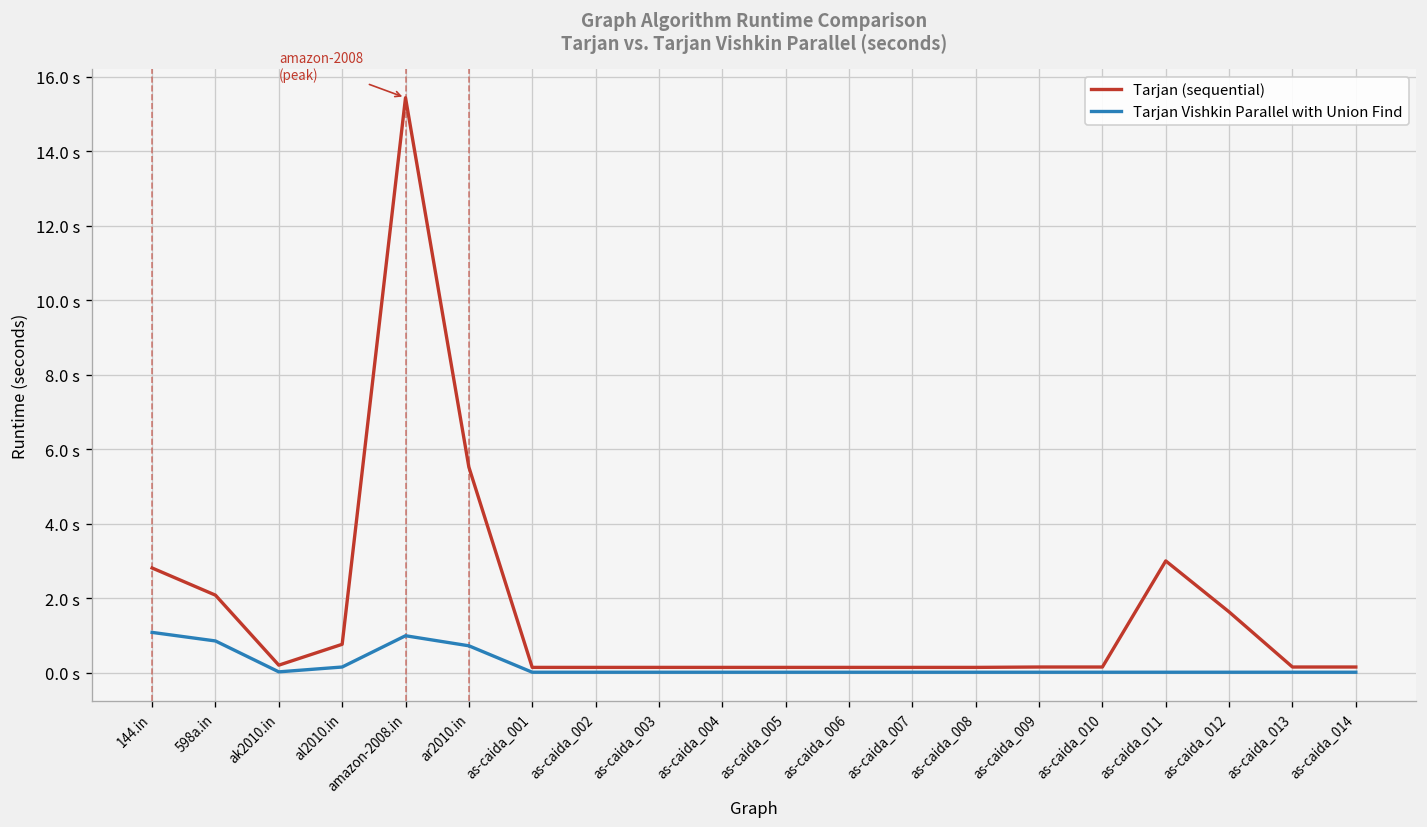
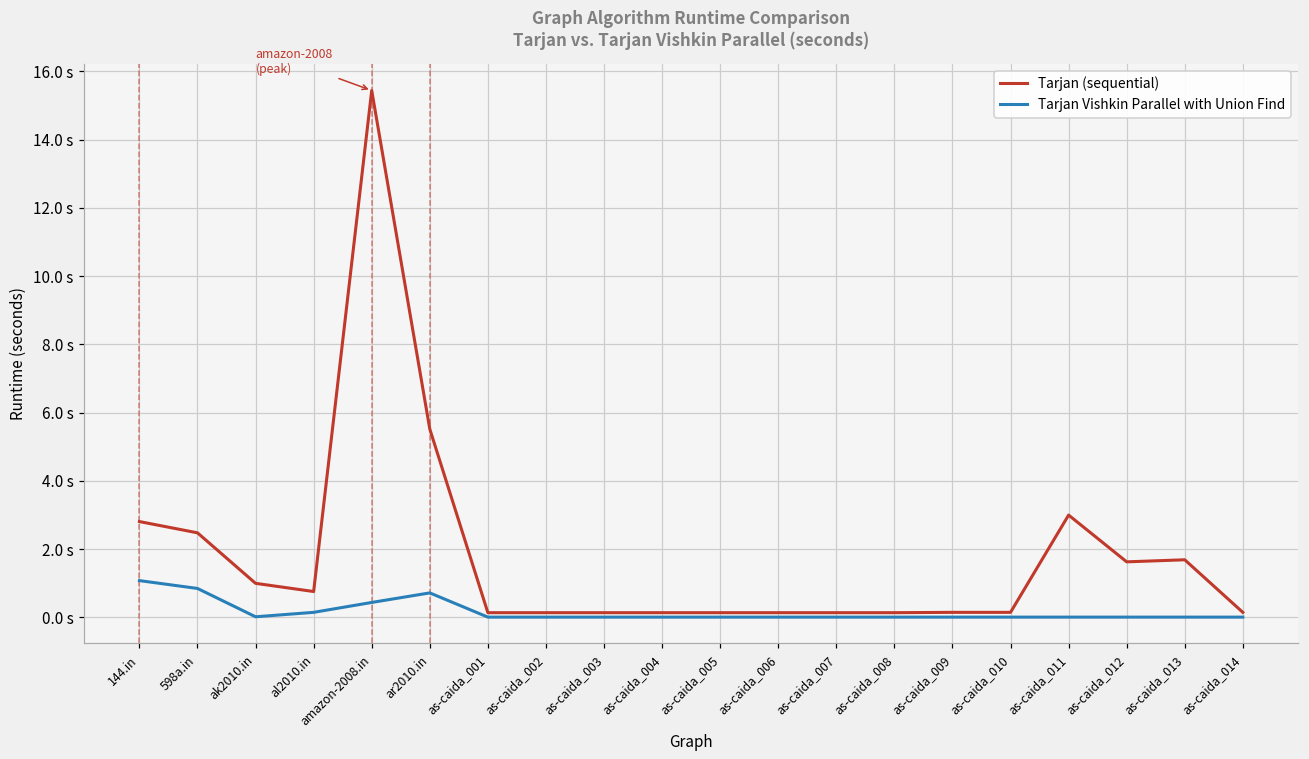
Tarjan (sequential), 598a.in: 2.1 s -> 2.5 s
Tarjan (sequential), ak2010.in: 0.2 s -> 1.0 s
Tarjan Vishkin Parallel with Union Find, amazon-2008.in: 1.0 s -> 0.4 s
Tarjan (sequential), as-caida_013: 0.2 s -> 1.7 s
